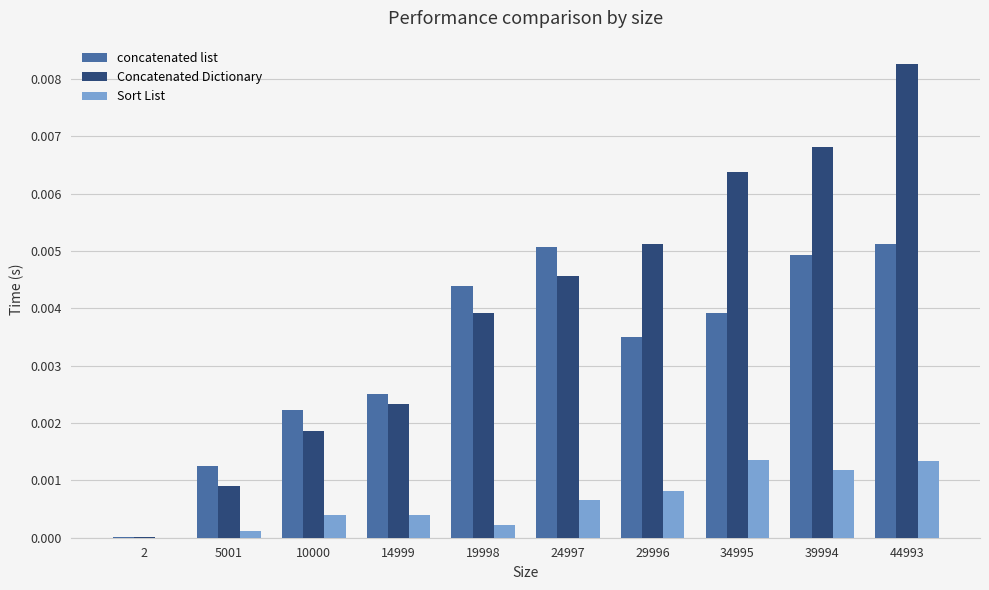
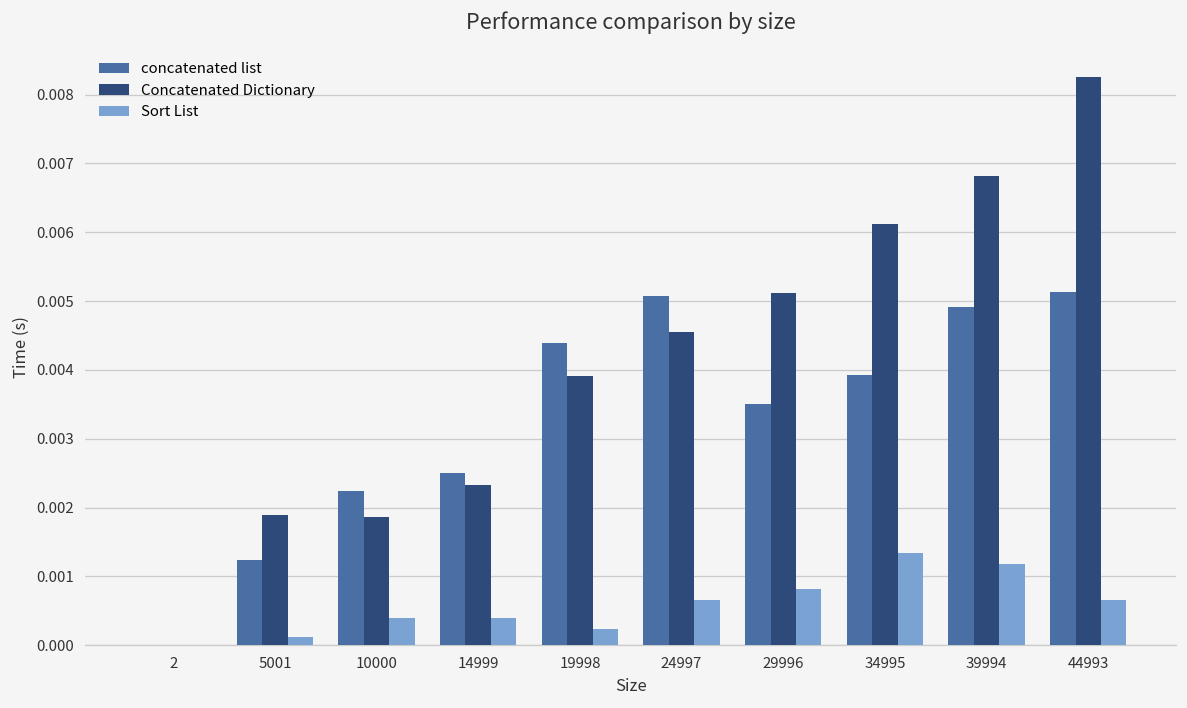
Concatenated Dictionary, 5001: 0.0009 -> 0.0019
Concatenated Dictionary, 34995: 0.0064 -> 0.0061
Sort List, 44993: 0.0013 -> 0.0007
